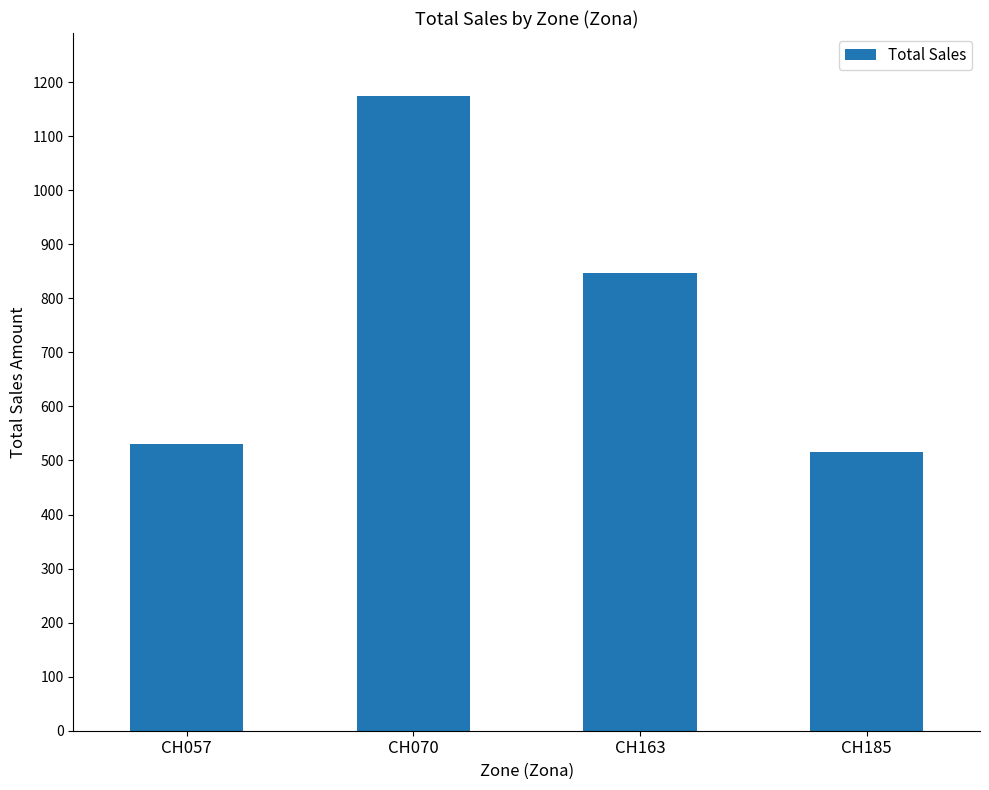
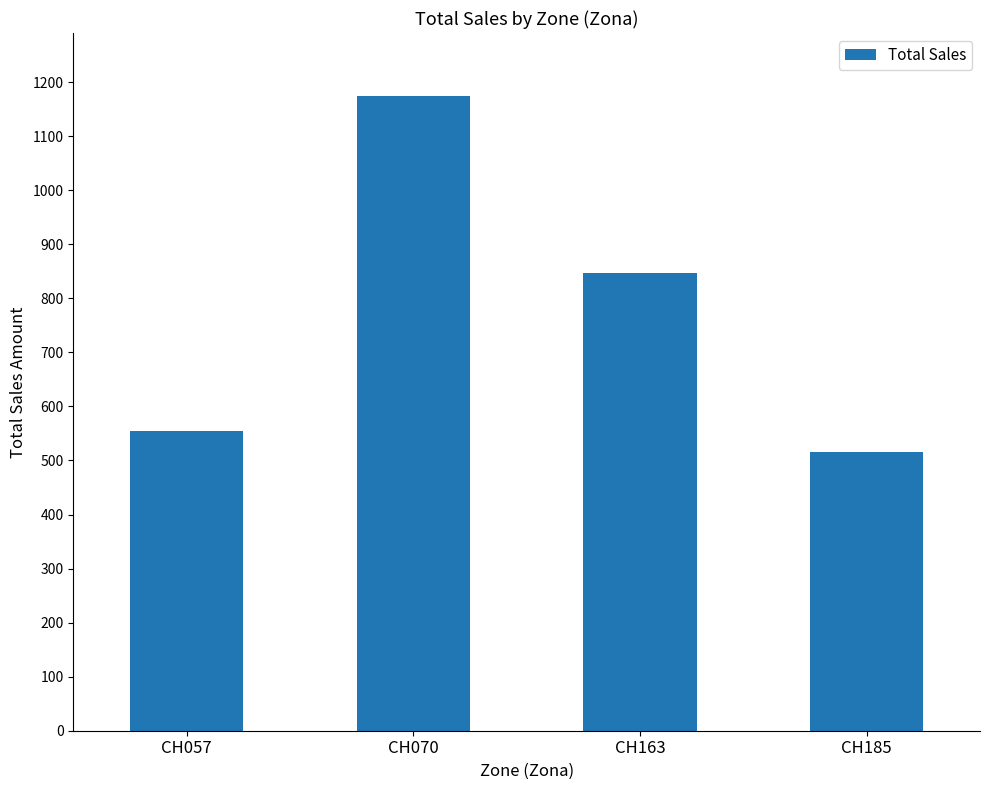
CH057: 530 -> 550
